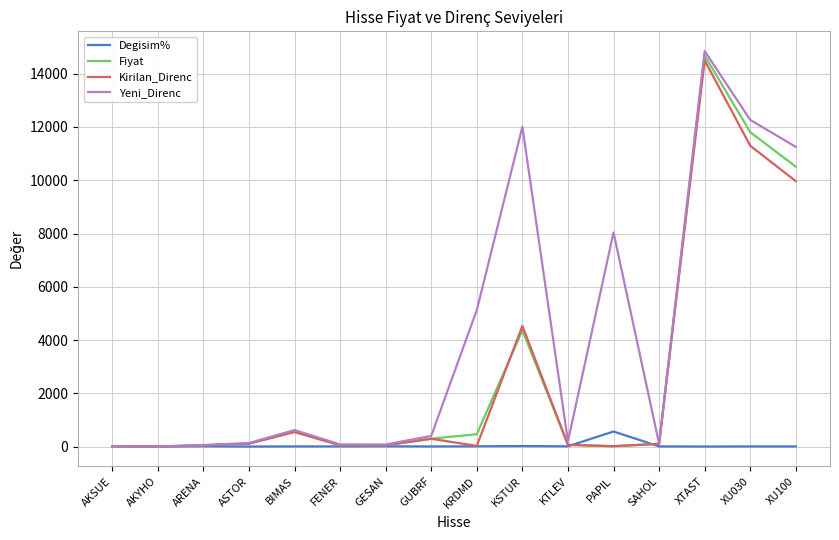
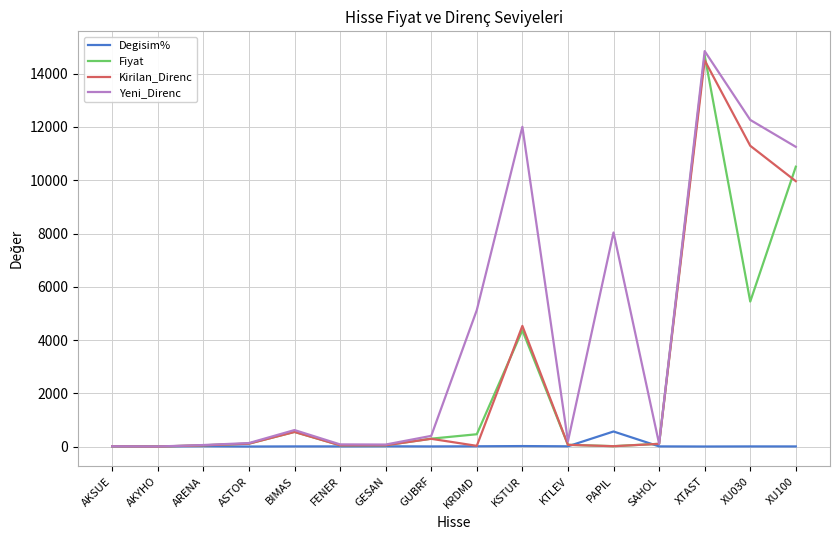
Fiyat, XU030: 11800 -> 5400
